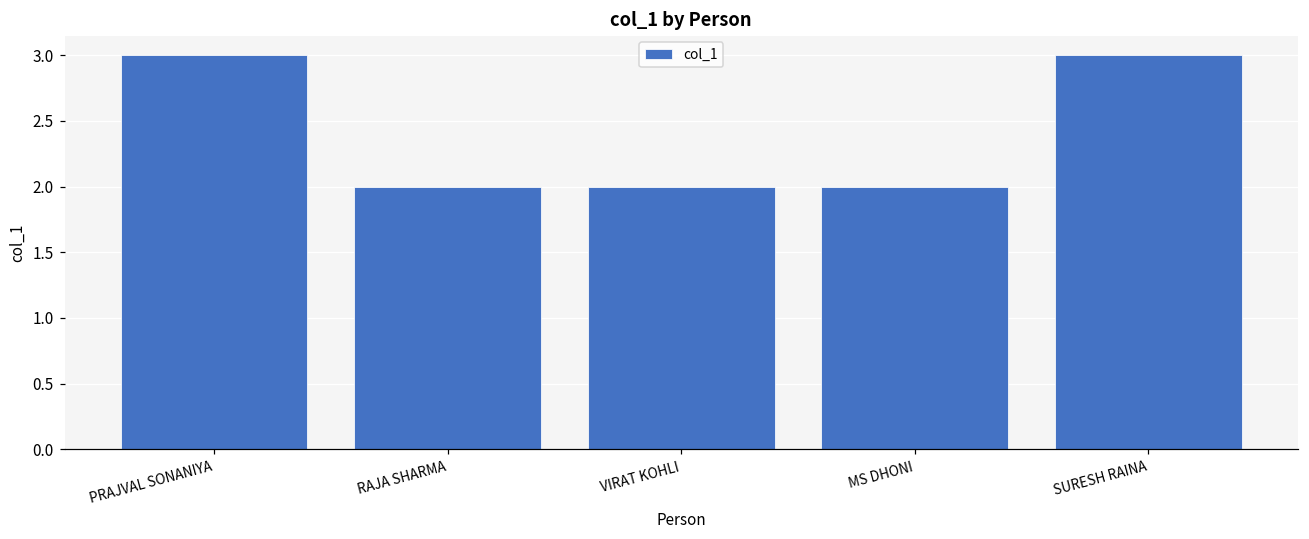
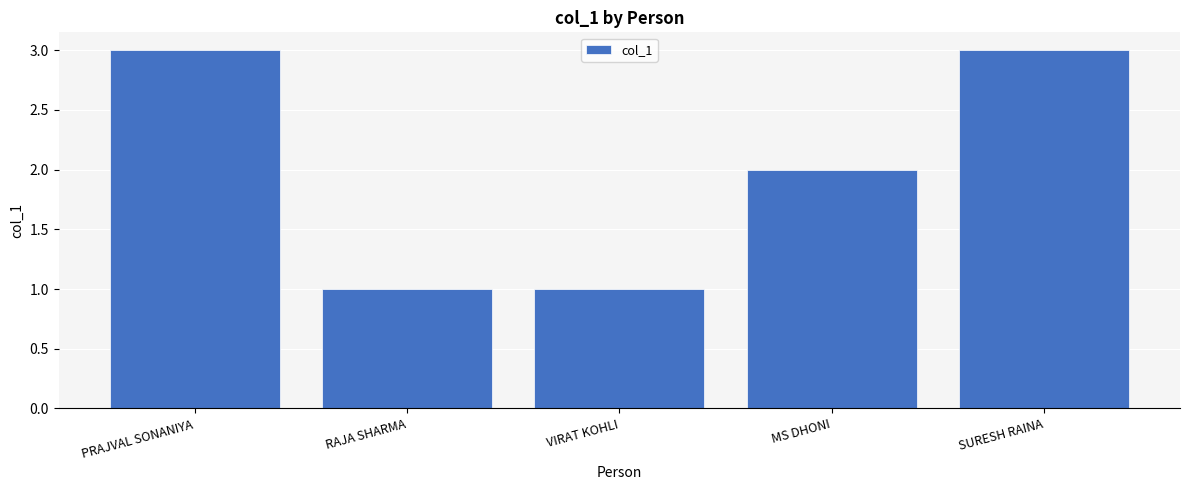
RAJA SHARMA: 2 -> 1
VIRAT KOHLI: 2 -> 1
